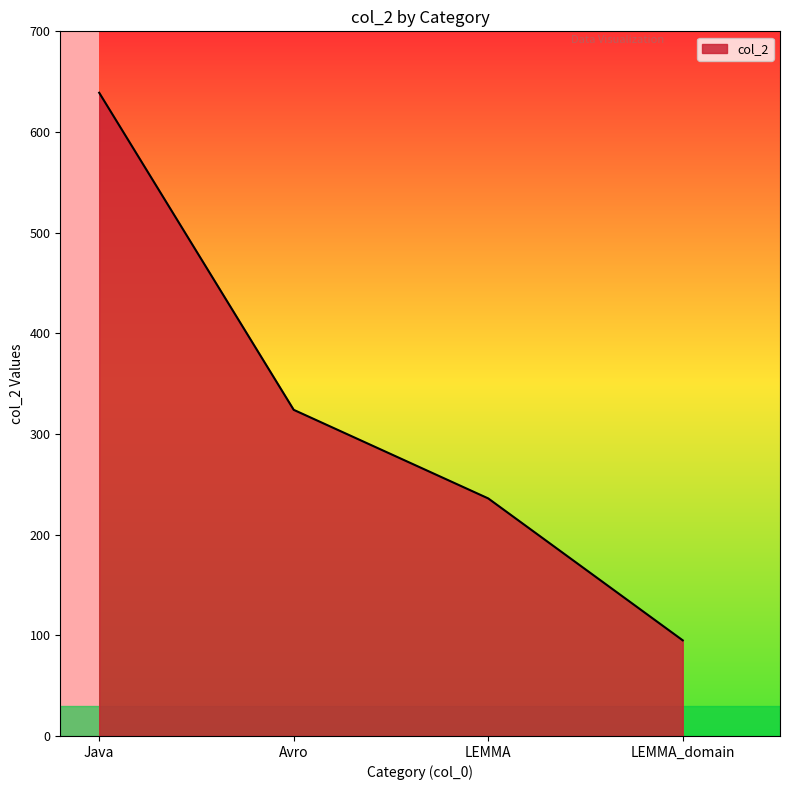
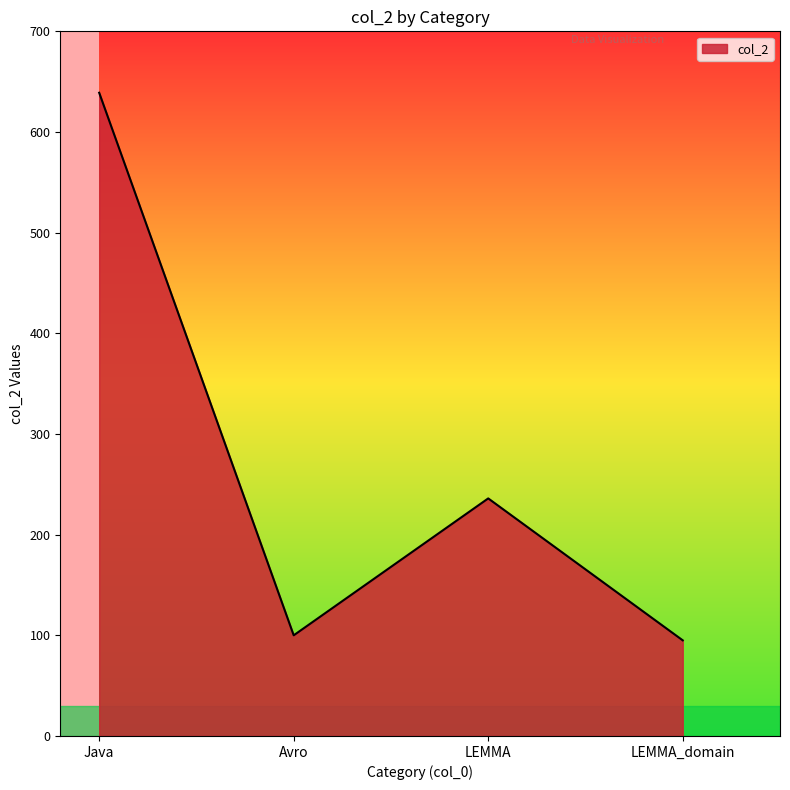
Avro: 324 -> 100
